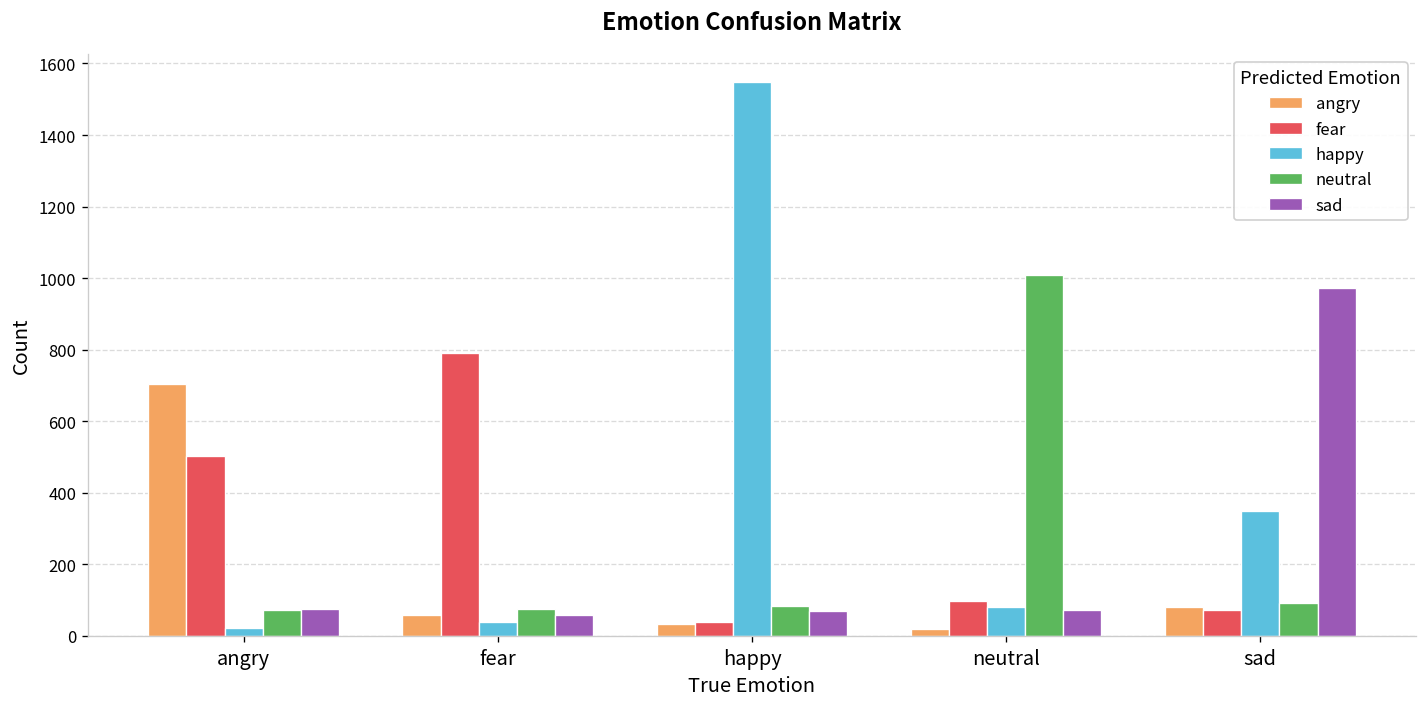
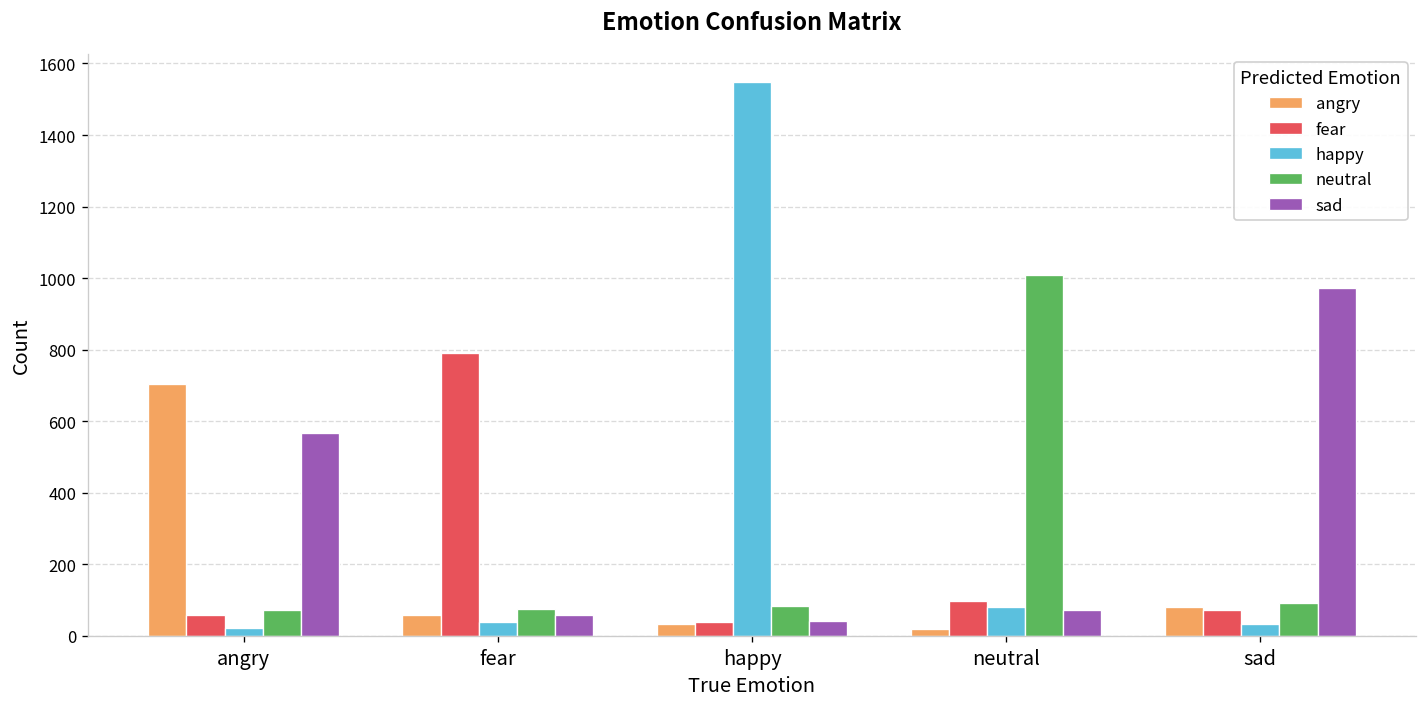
fear, angry: 500 -> 60
sad, angry: 80 -> 570
sad, happy: 70 -> 40
happy, sad: 350 -> 30
